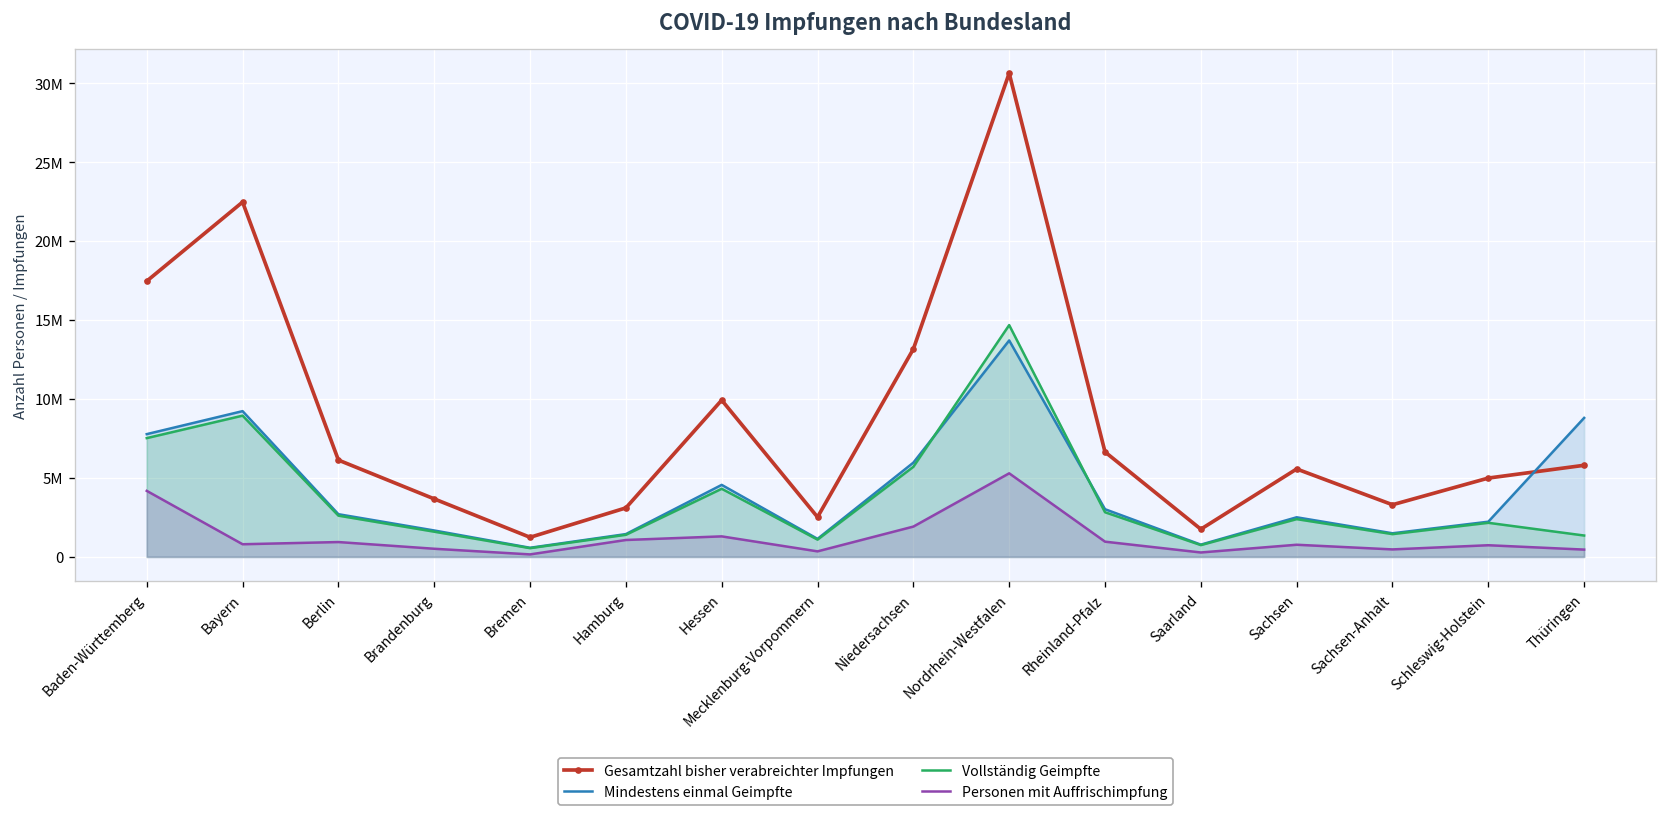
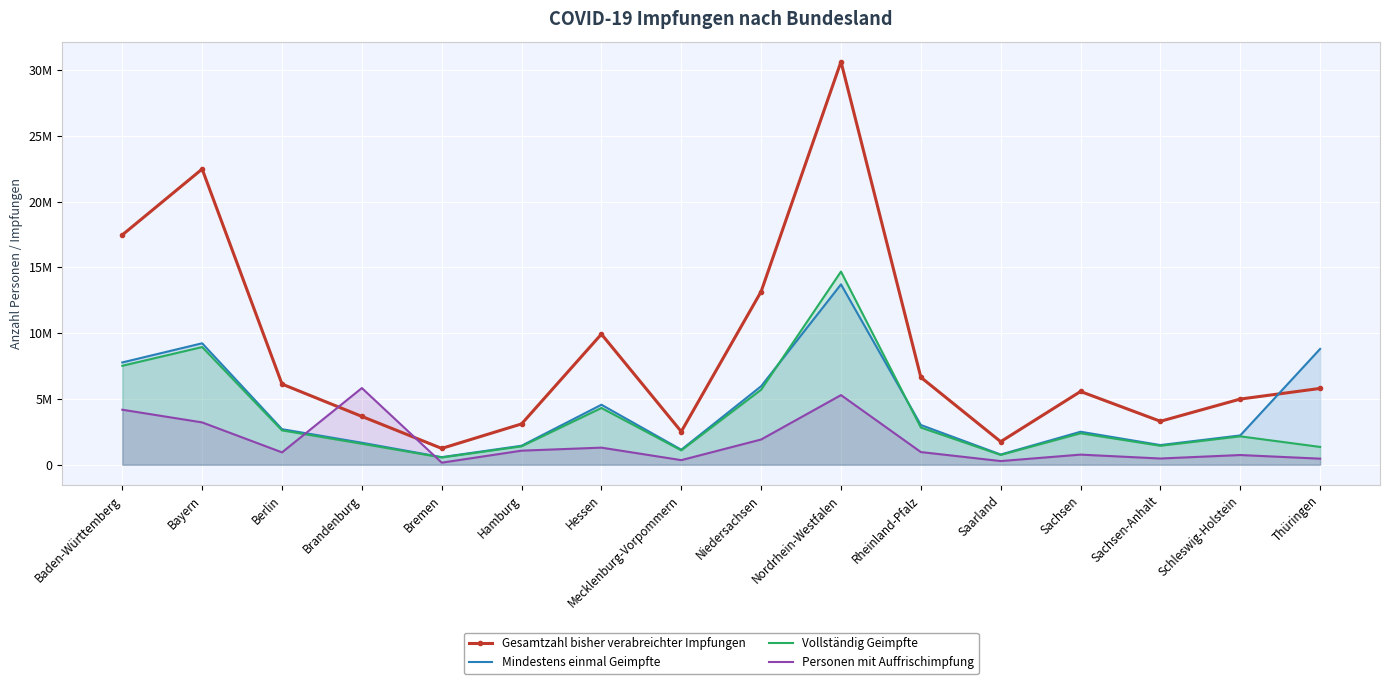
Personen mit Auffrischimpfung, Bayern: 800000 -> 3200000
Personen mit Auffrischimpfung, Brandenburg: 500000 -> 5800000
